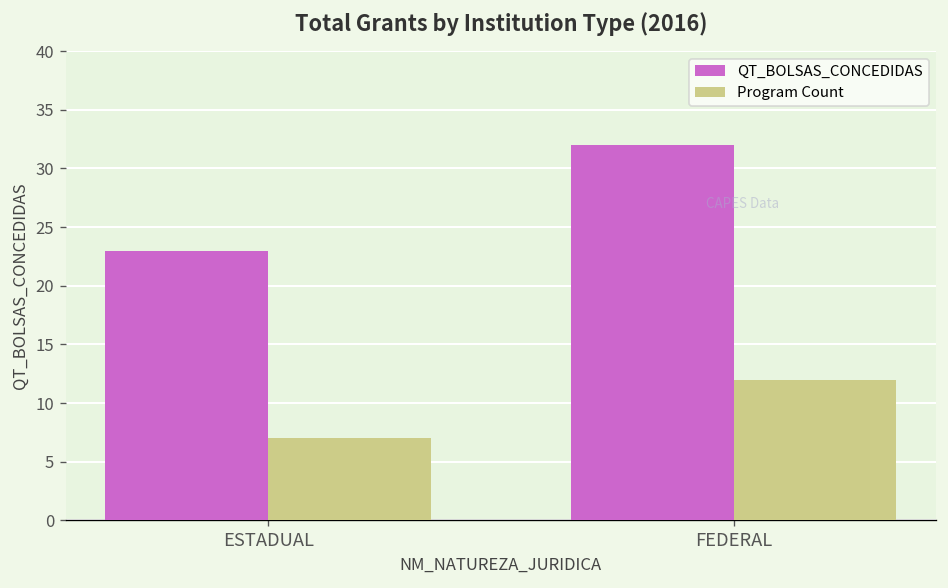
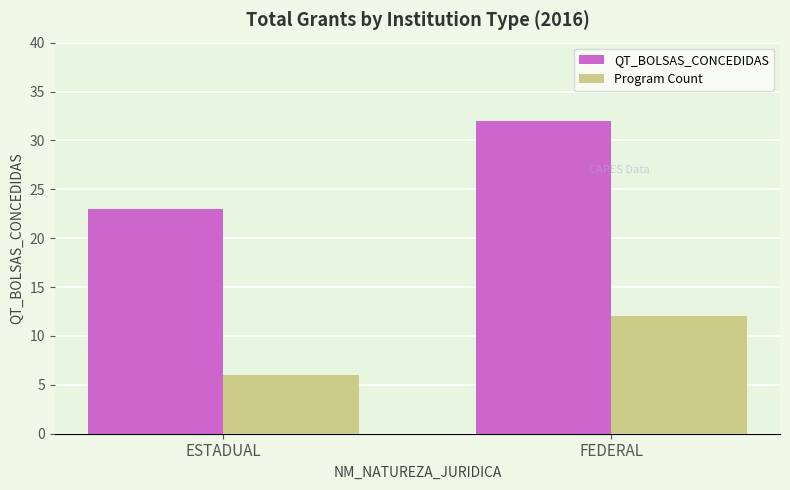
Program Count, ESTADUAL: 7 -> 6
